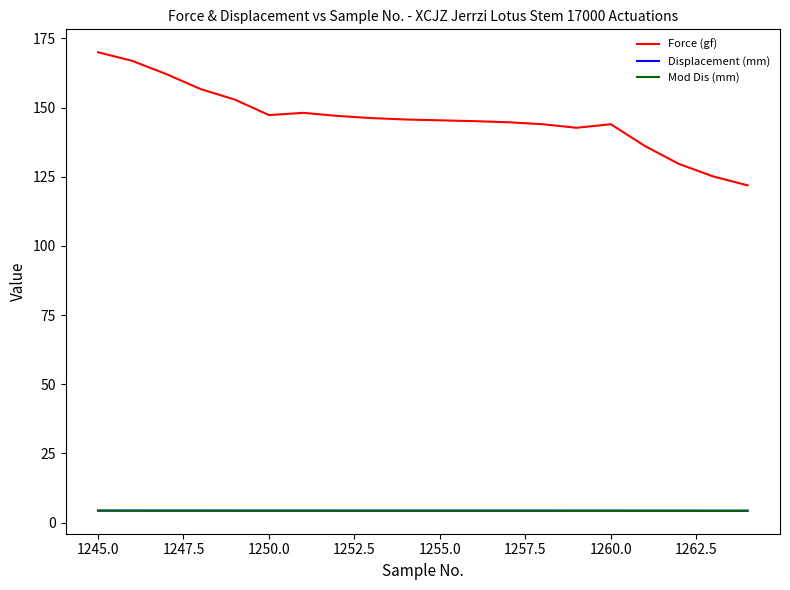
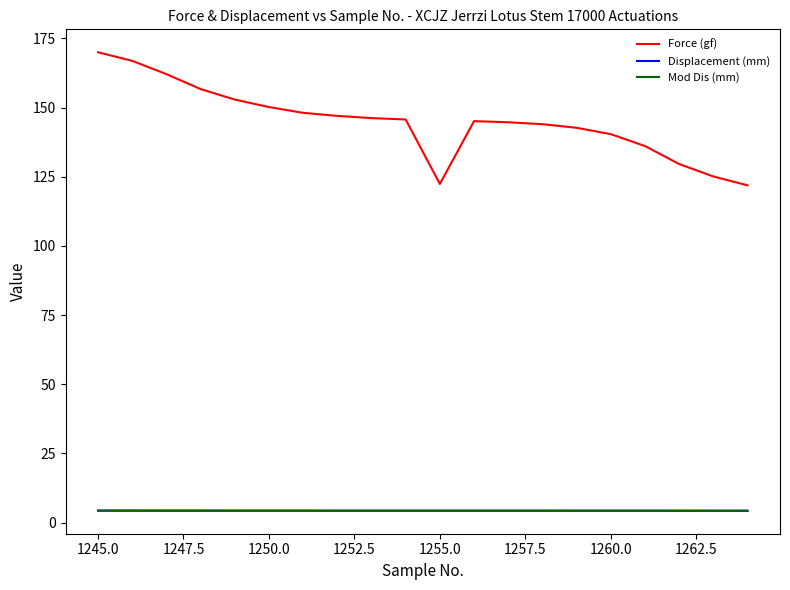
Force (gf), 1250.0: 147 -> 150
Force (gf), 1255.0: 145 -> 122
Force (gf), 1260.0: 144 -> 140
